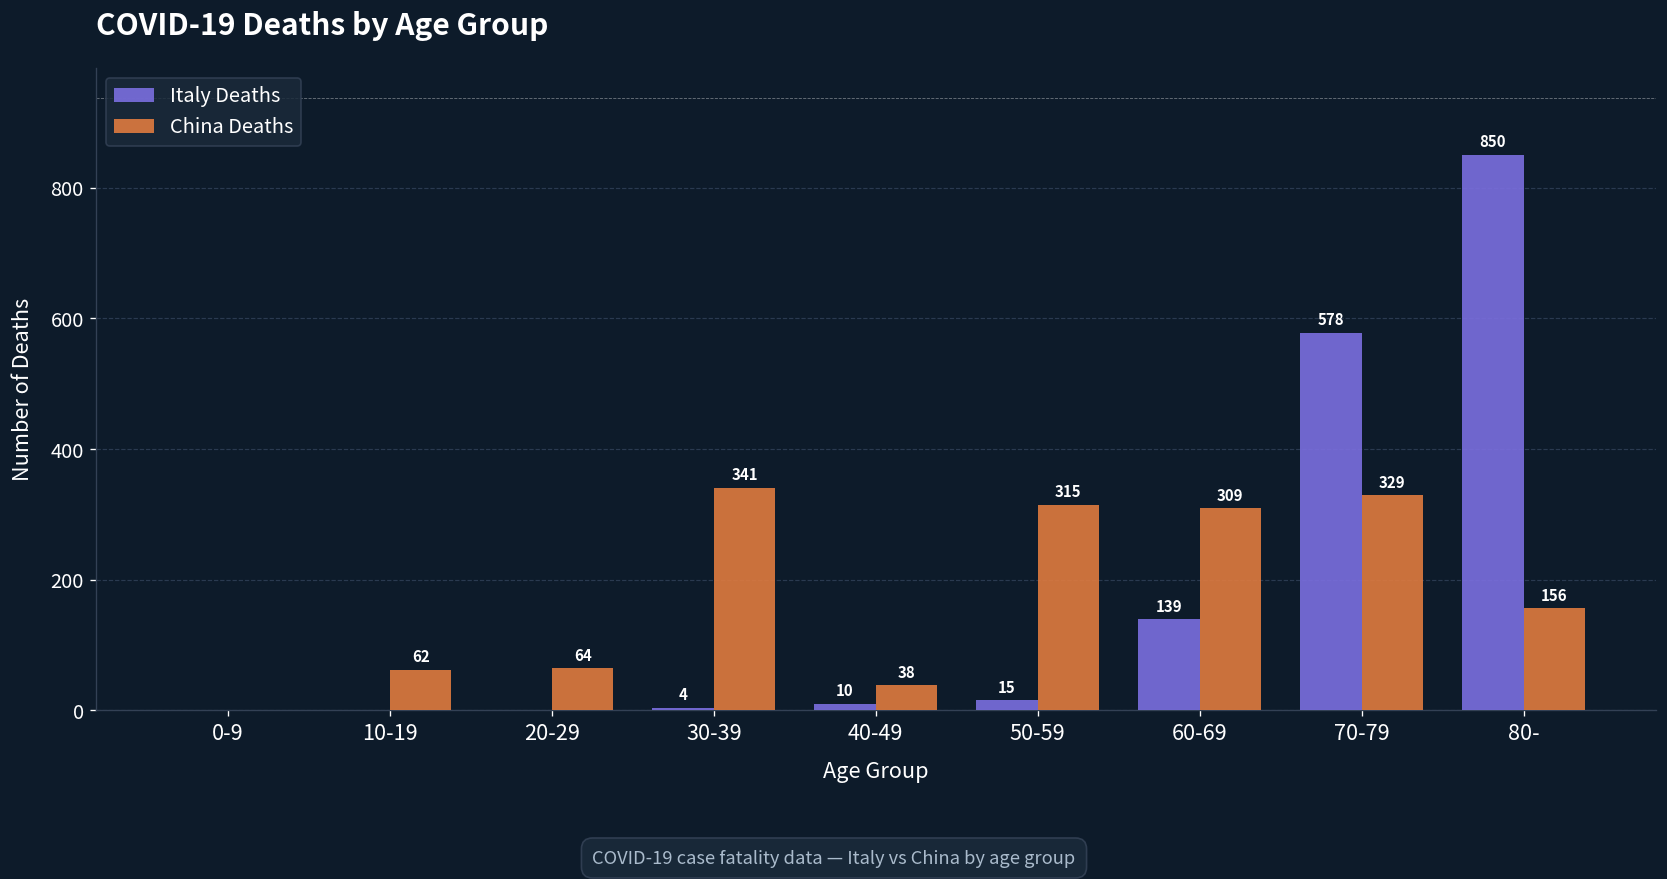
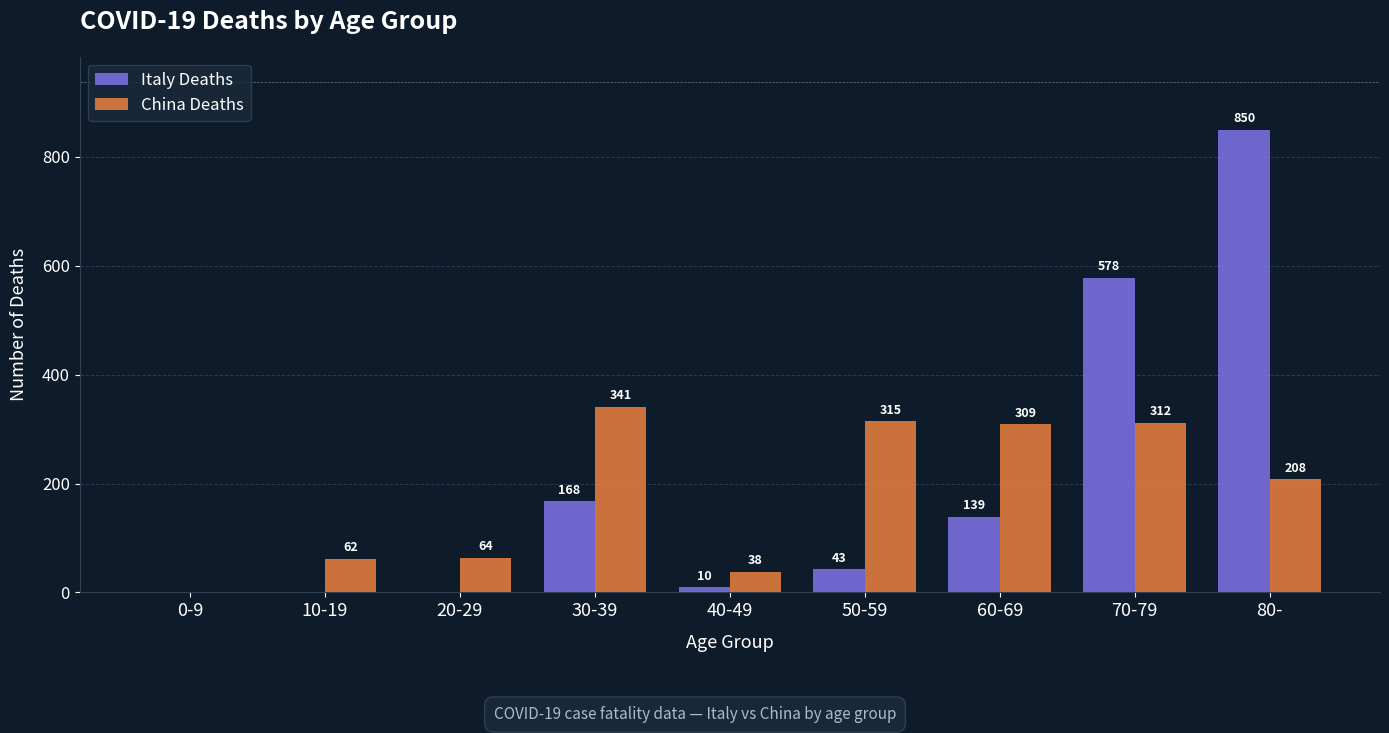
Italy Deaths, 30-39: 4 -> 168
Italy Deaths, 50-59: 15 -> 43
China Deaths, 70-79: 329 -> 312
China Deaths, 80-: 156 -> 208
